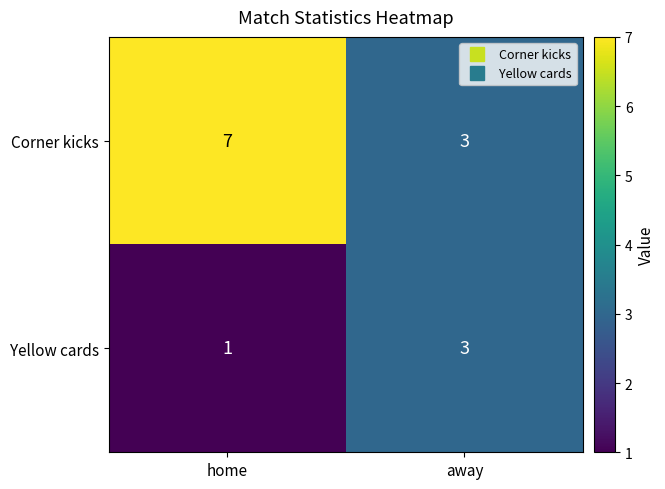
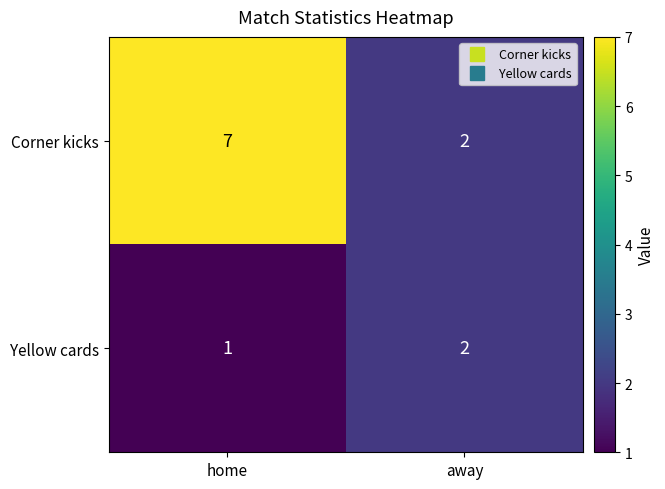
Corner kicks, away: 3 -> 2
Yellow cards, away: 3 -> 2
